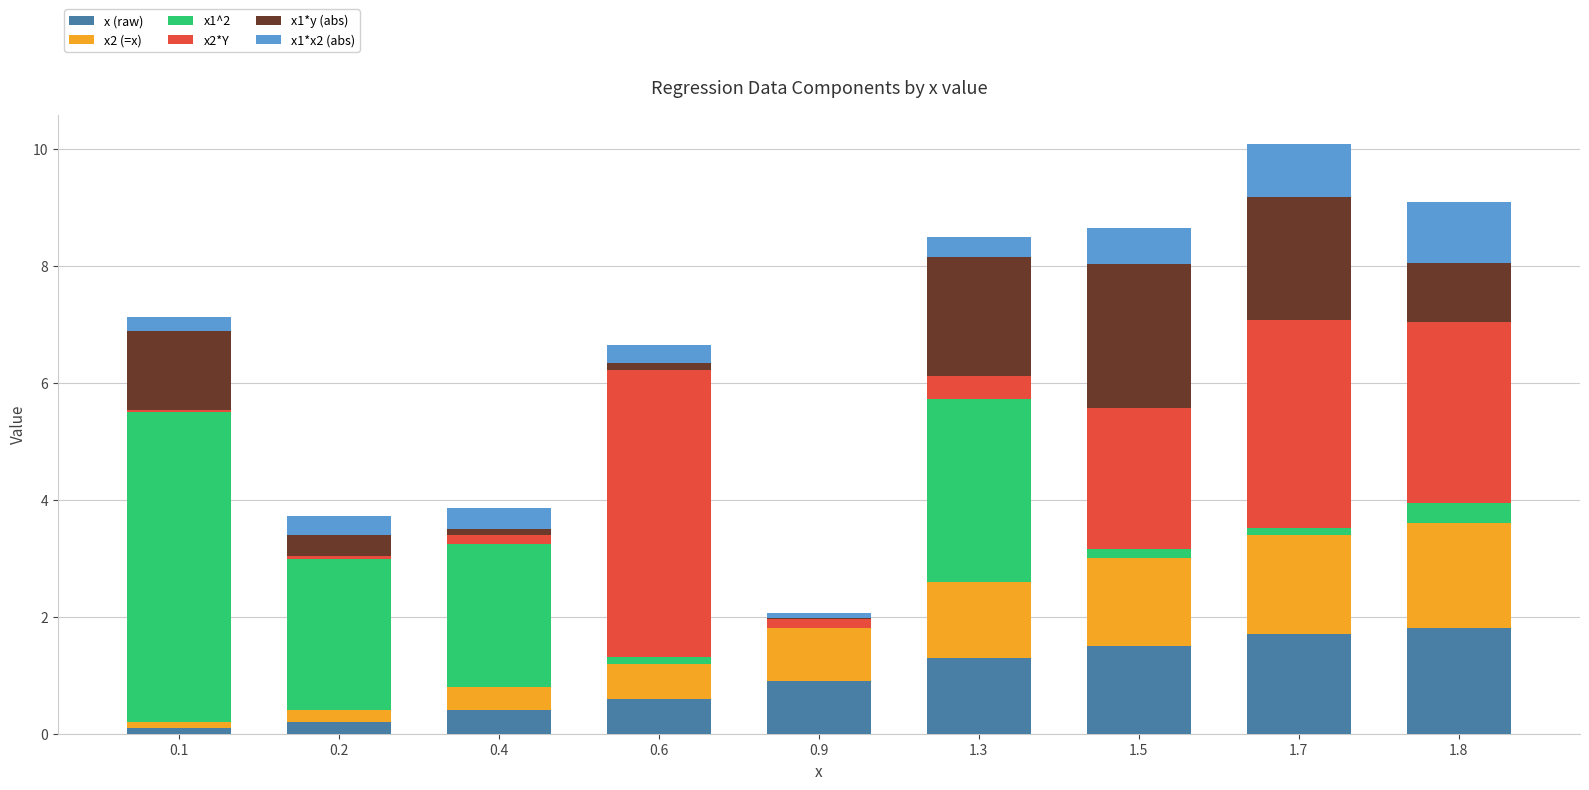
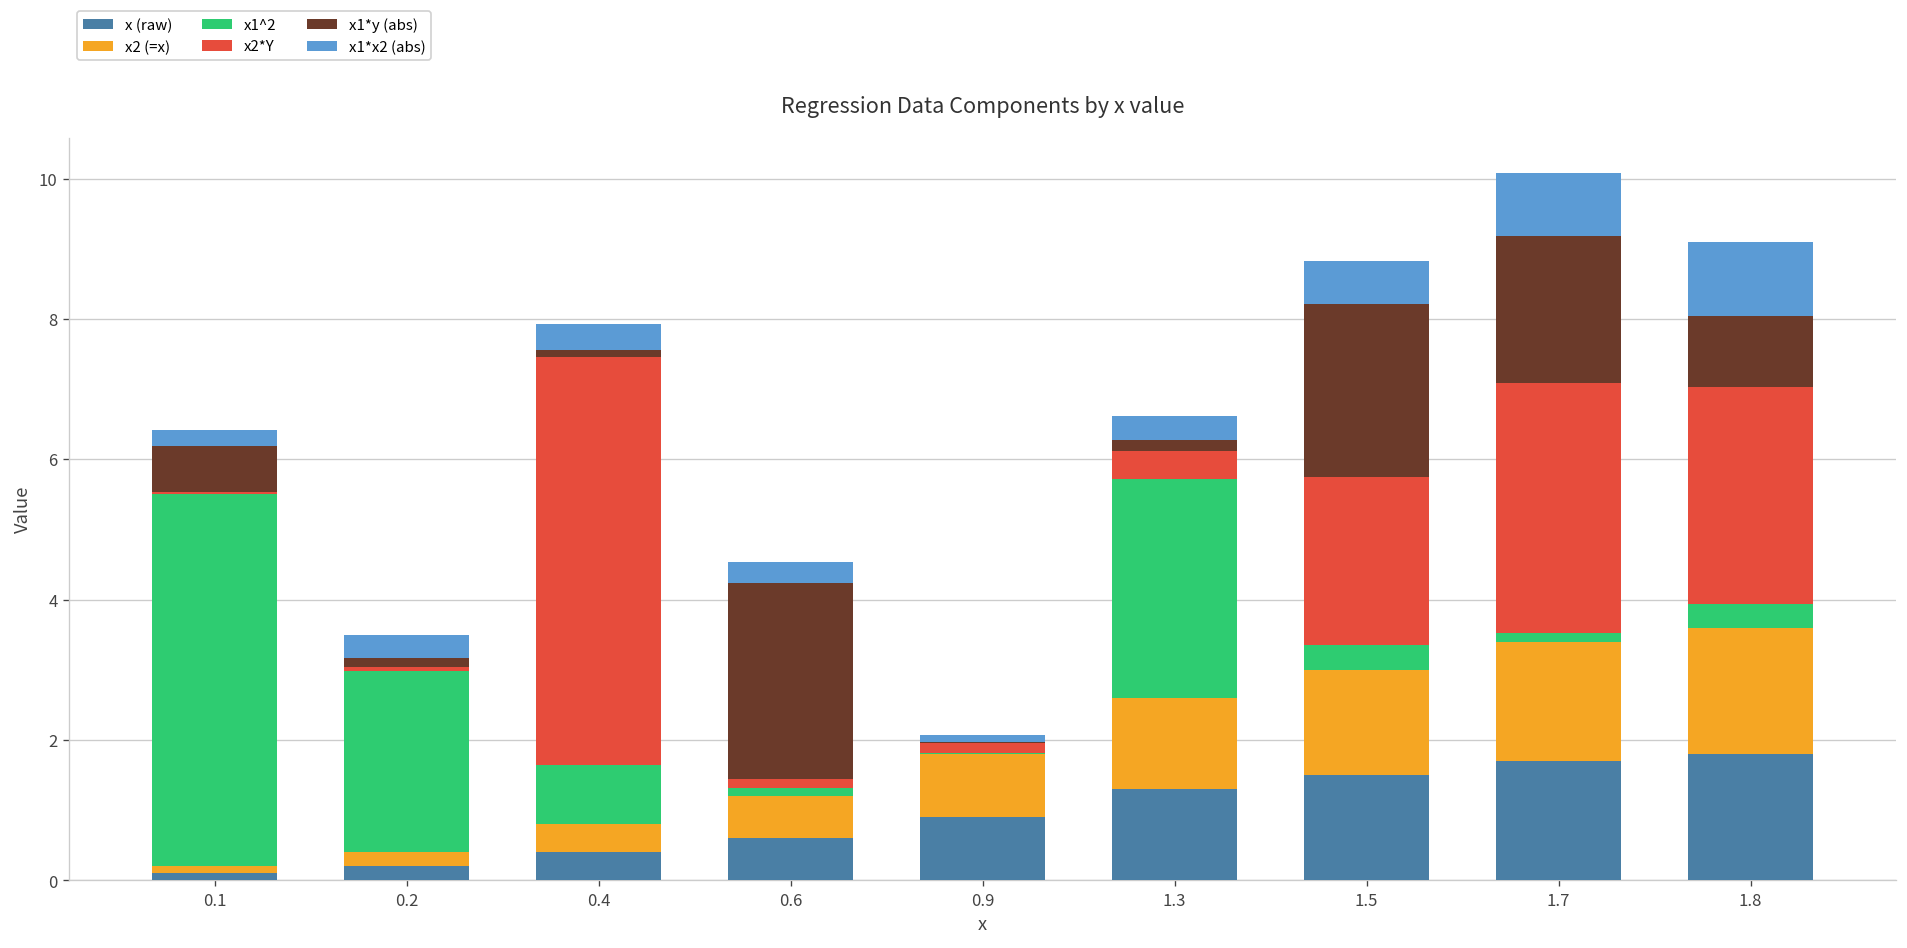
x1*y (abs), 0.1: 1.4 -> 0.7
x1*y (abs), 0.2: 0.4 -> 0.1
x1^2, 0.4: 2.4 -> 0.8
x2*Y, 0.4: 0.1 -> 5.8
x2*Y, 0.6: 4.9 -> 0.1
x1*y (abs), 0.6: 0.1 -> 2.8
x1*y (abs), 1.3: 2.0 -> 0.2
x1^2, 1.5: 0.2 -> 0.3
